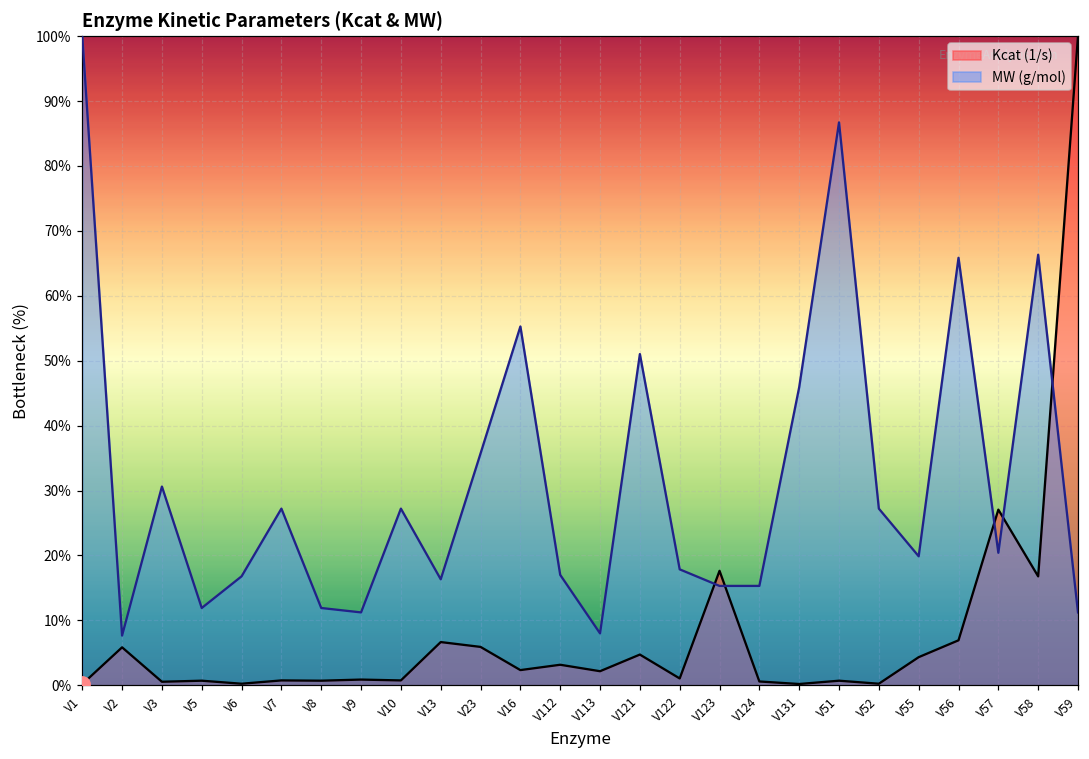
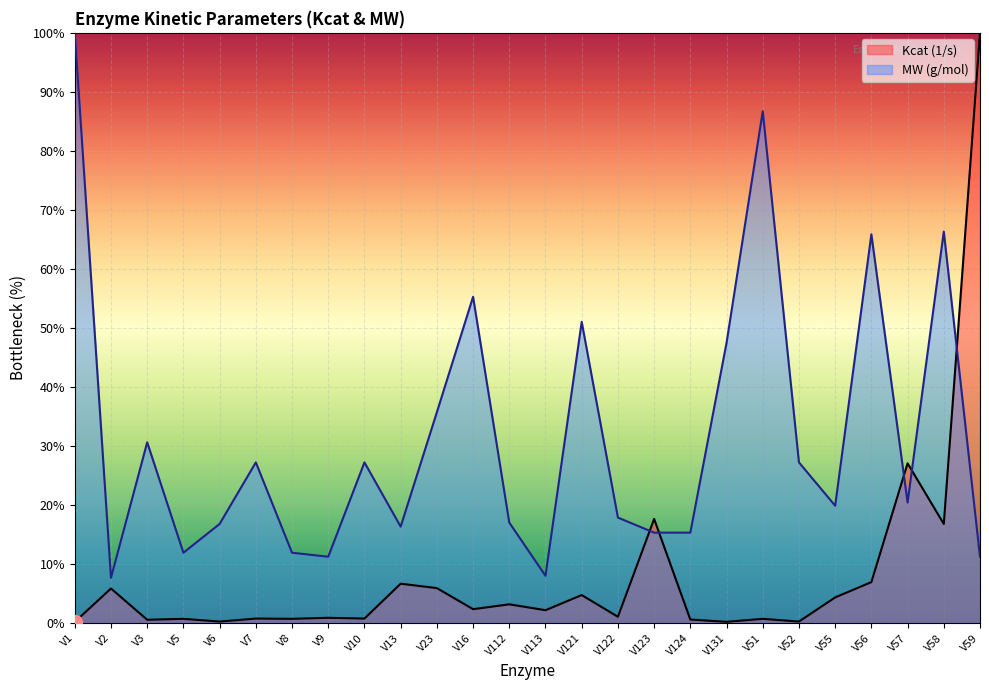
MW (g/mol), V131: 46% -> 47%
